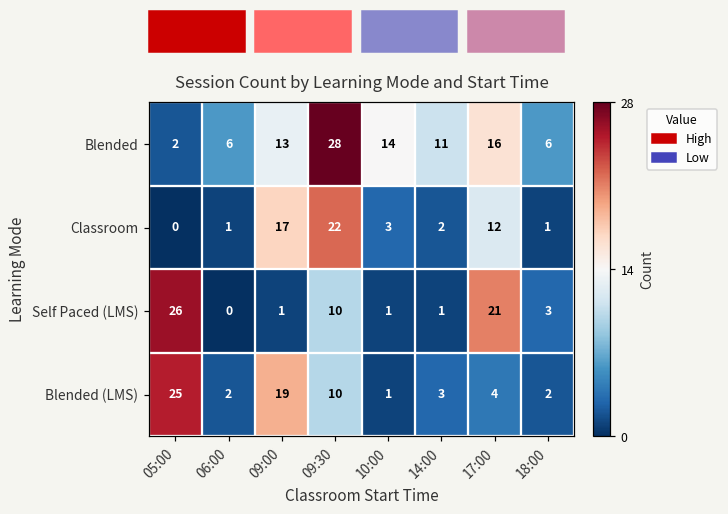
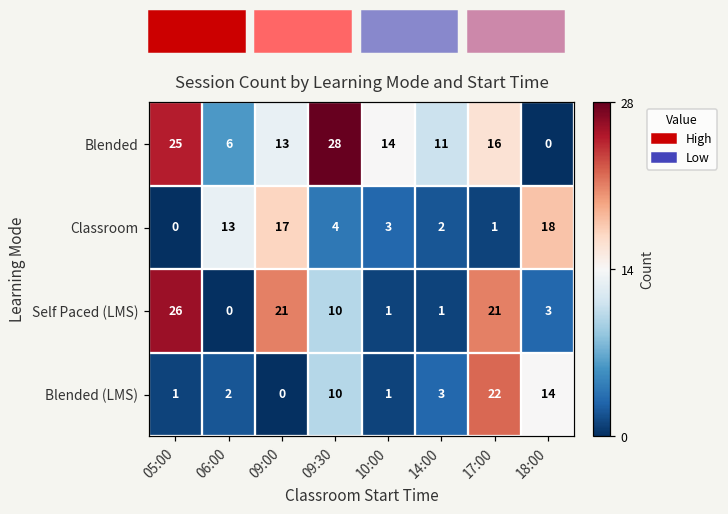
Blended, 05:00: 2 -> 25
Blended, 18:00: 6 -> 0
Classroom, 06:00: 1 -> 13
Classroom, 09:30: 22 -> 4
Classroom, 17:00: 12 -> 1
Classroom, 18:00: 1 -> 18
Self Paced (LMS), 09:00: 1 -> 21
Blended (LMS), 05:00: 25 -> 1
Blended (LMS), 09:00: 19 -> 0
Blended (LMS), 17:00: 4 -> 22
Blended (LMS), 18:00: 2 -> 14
